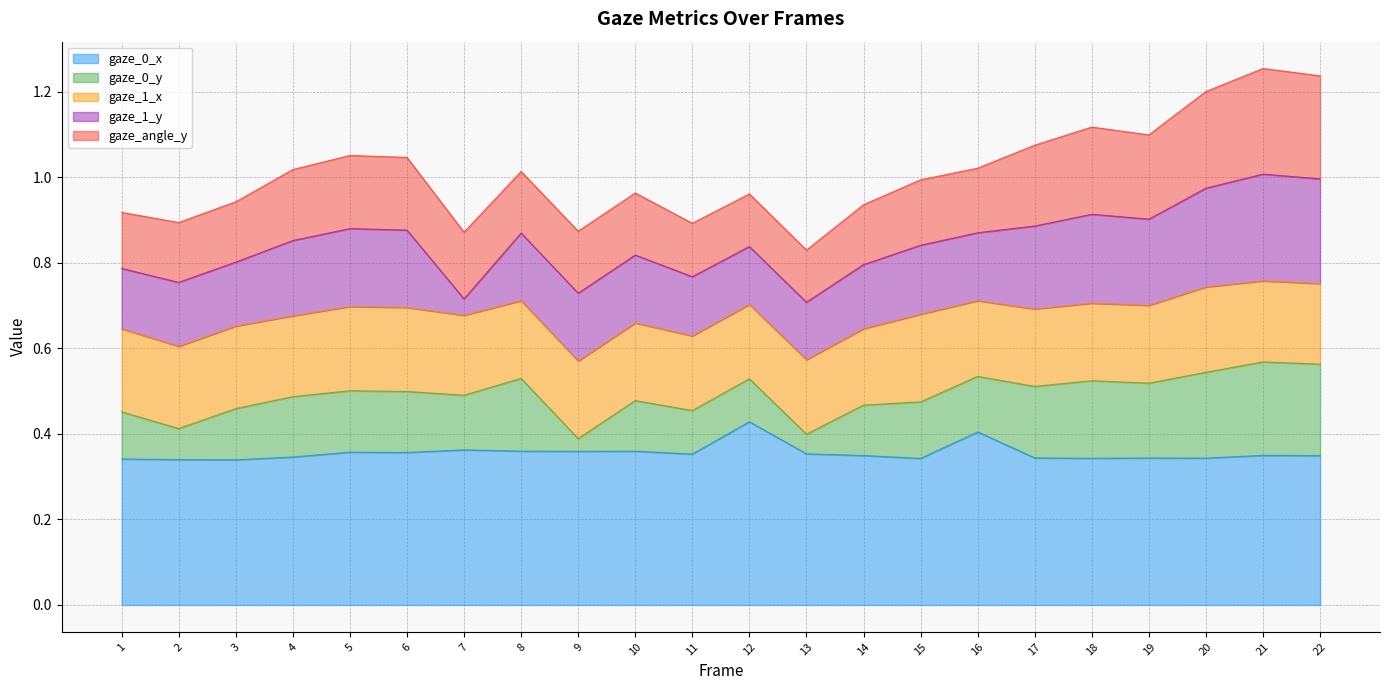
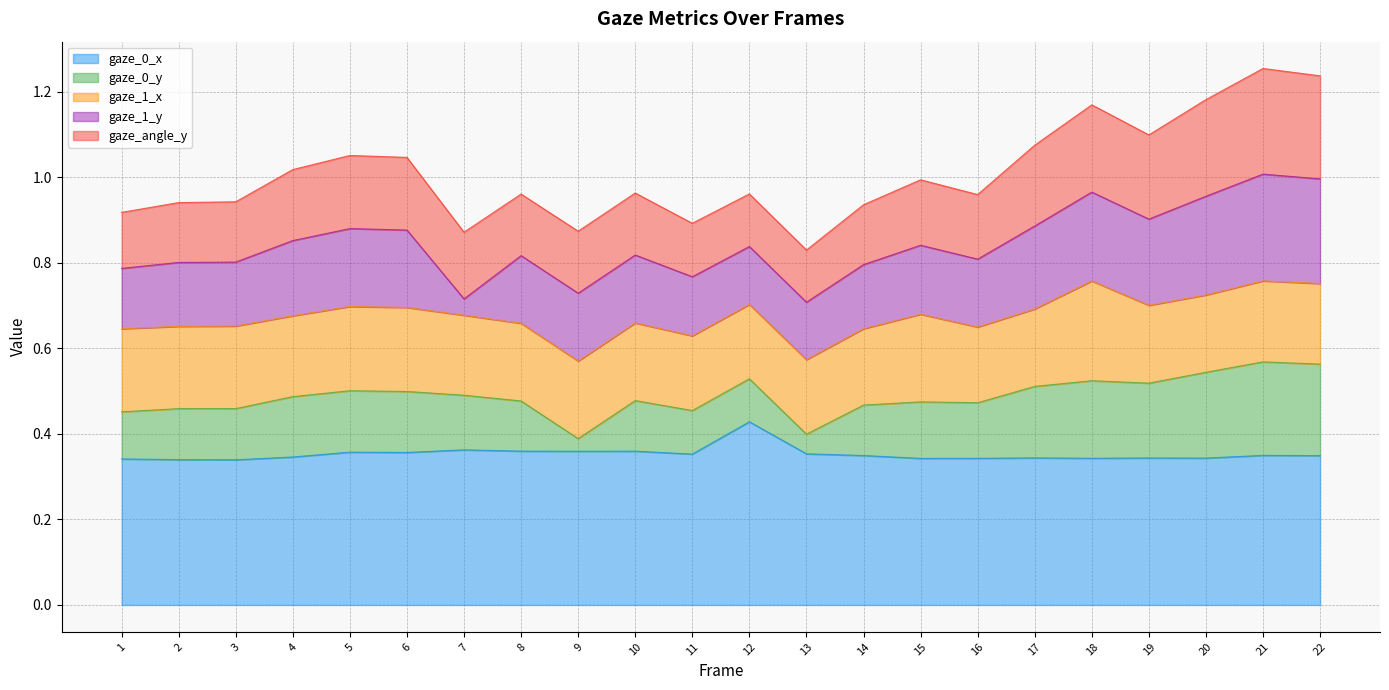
gaze_0_y, 2: 0.07 -> 0.12
gaze_0_y, 8: 0.17 -> 0.12
gaze_0_x, 16: 0.40 -> 0.34
gaze_1_x, 18: 0.18 -> 0.23
gaze_1_x, 20: 0.20 -> 0.18
